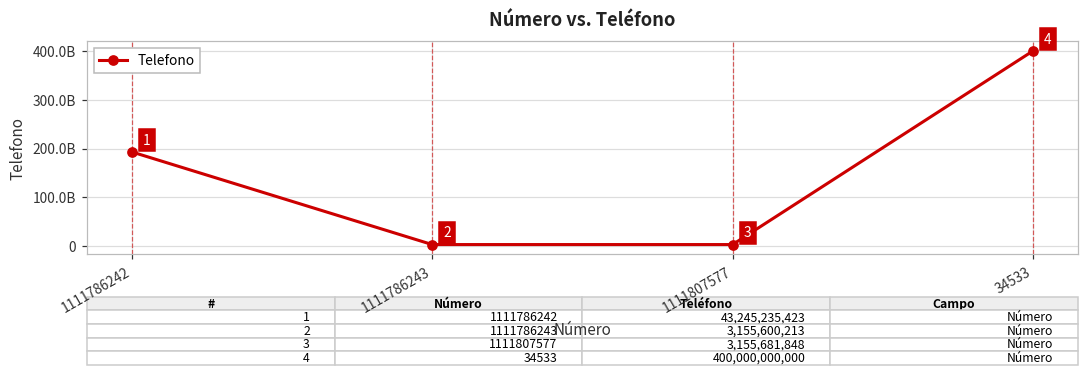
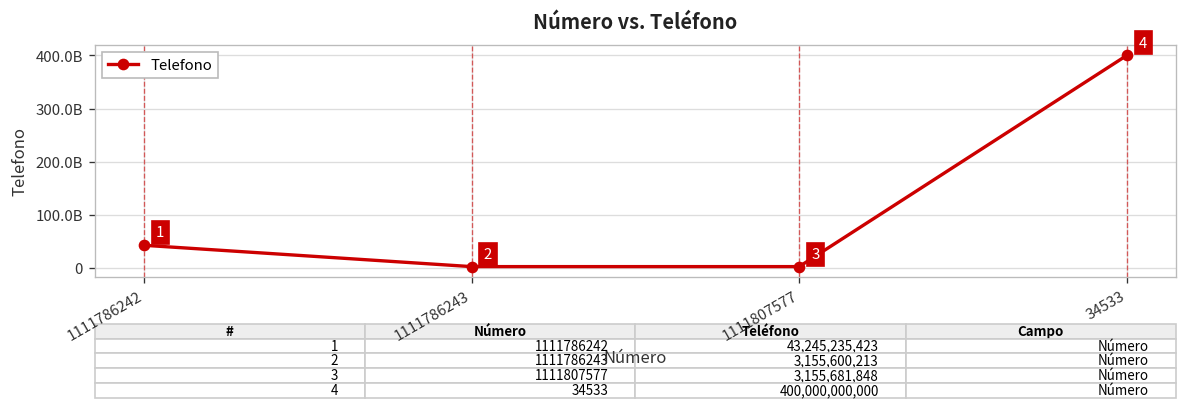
1111786242: 190000000000 -> 40000000000
